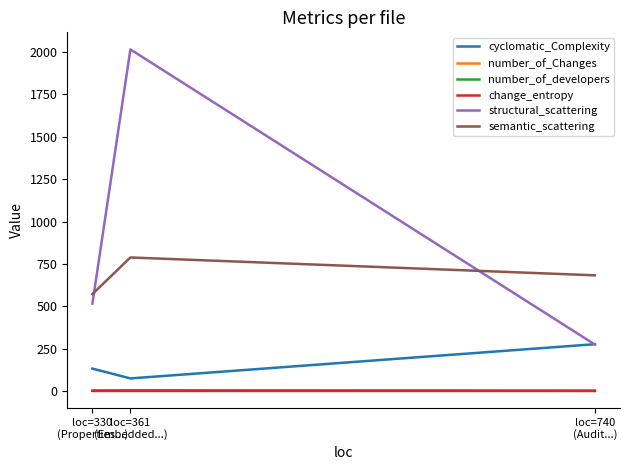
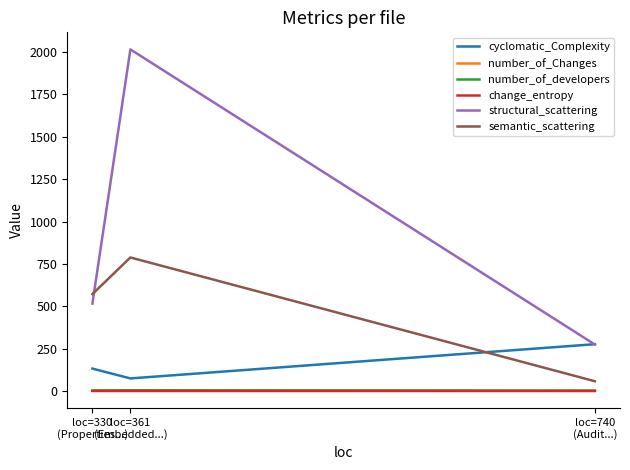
semantic_scattering, loc=740 (Audit...): 680 -> 60
